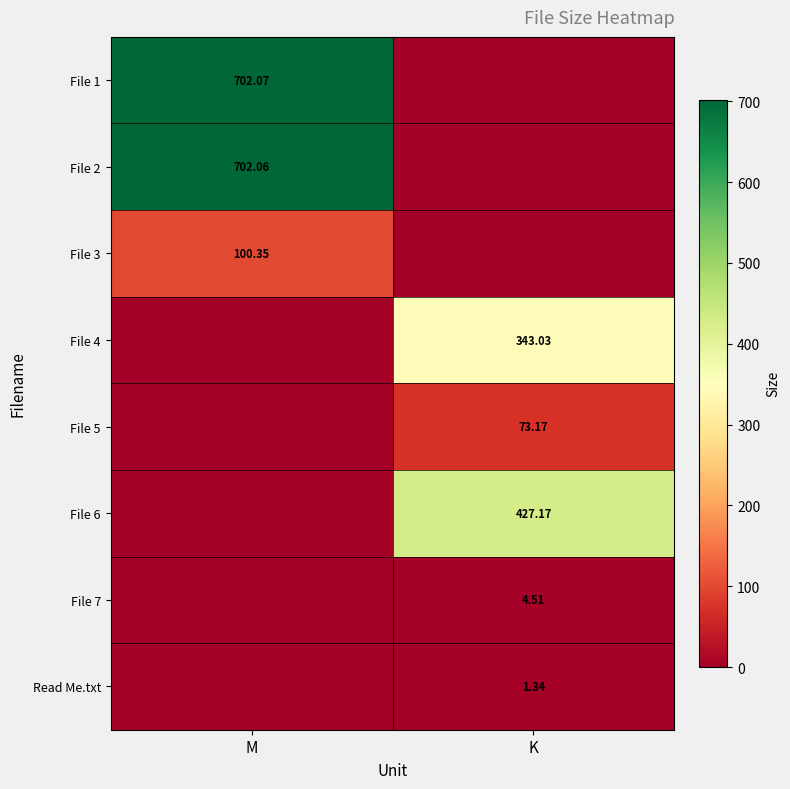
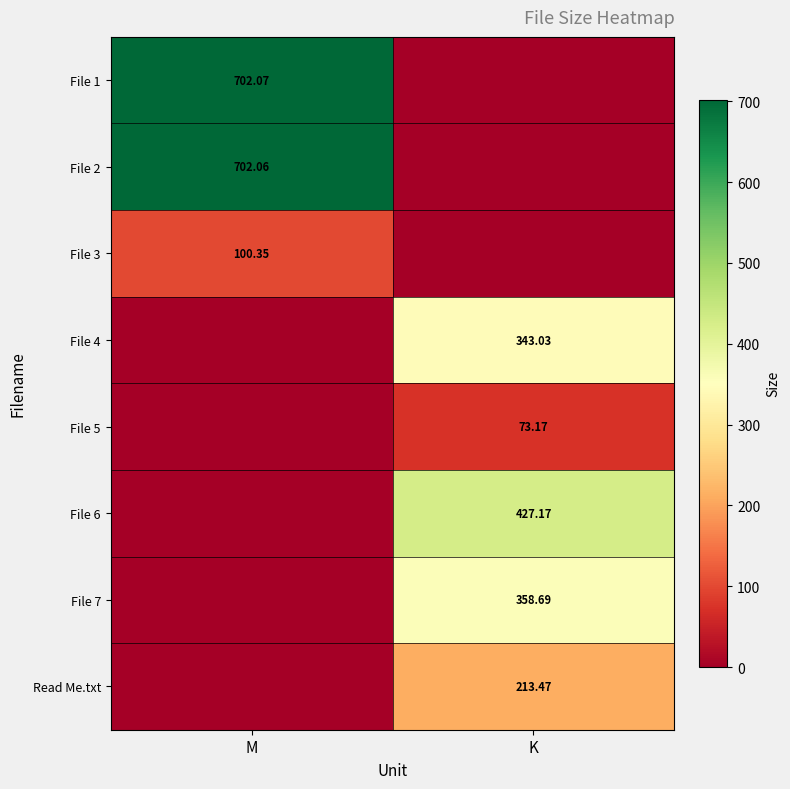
File 7, K: 4.51 -> 358.69
Read Me.txt, K: 1.34 -> 213.47
